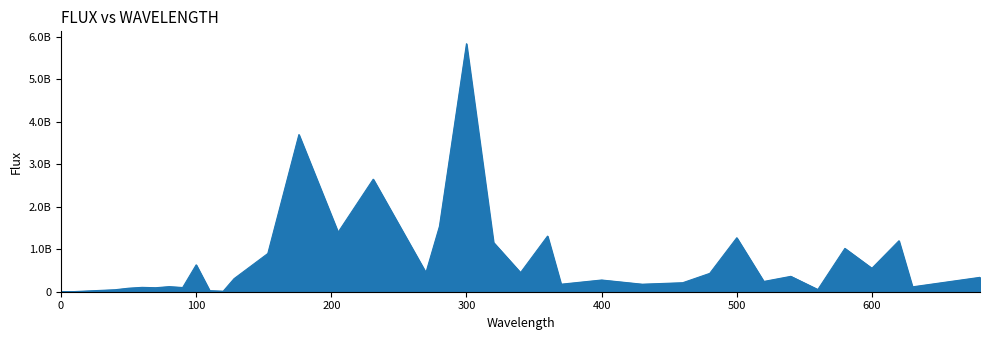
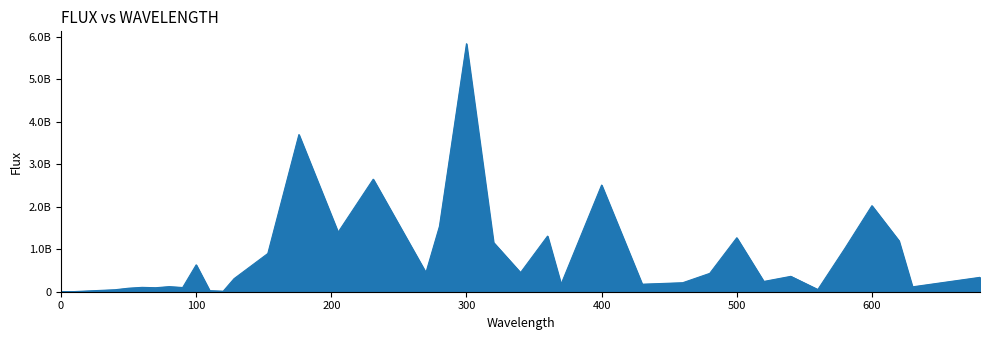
400: 300000000 -> 2500000000
600: 600000000 -> 2000000000
